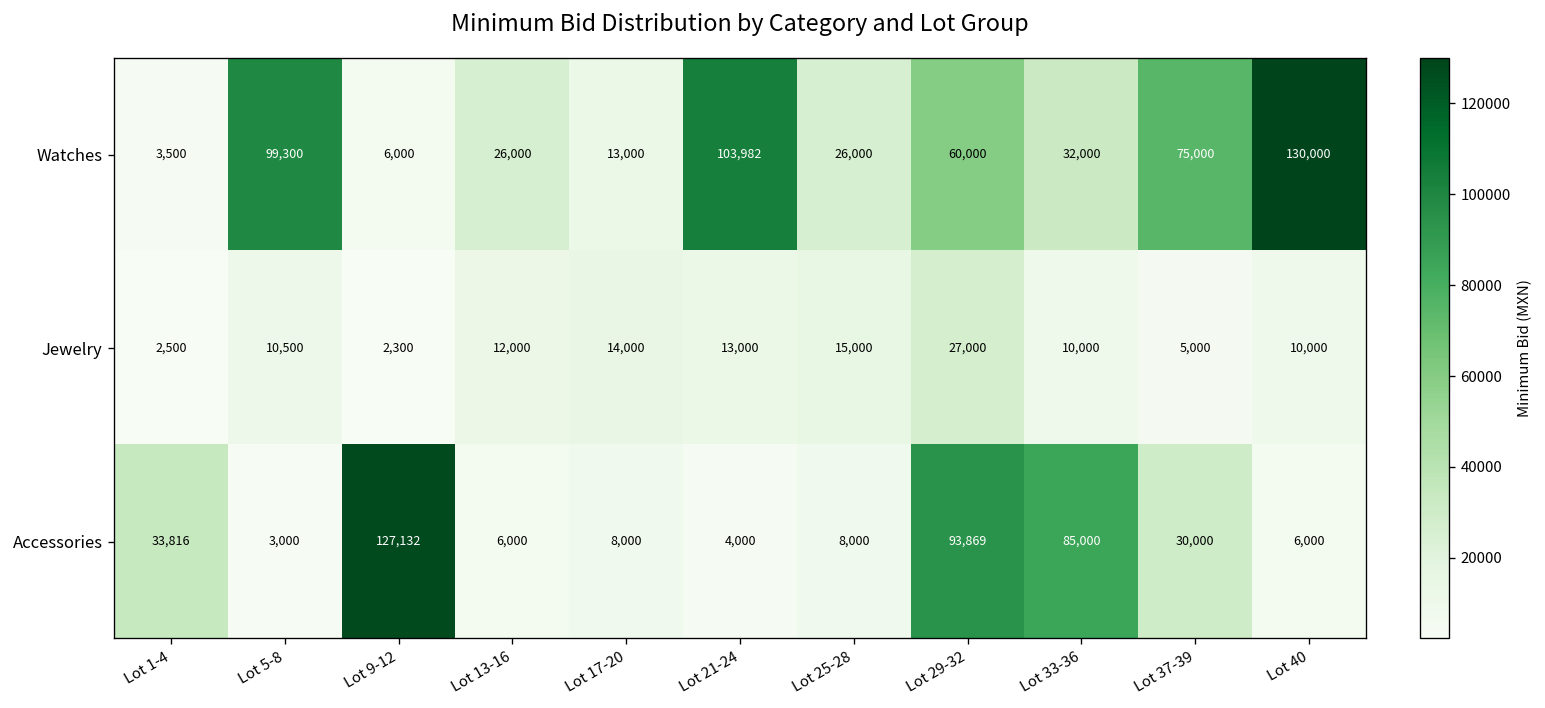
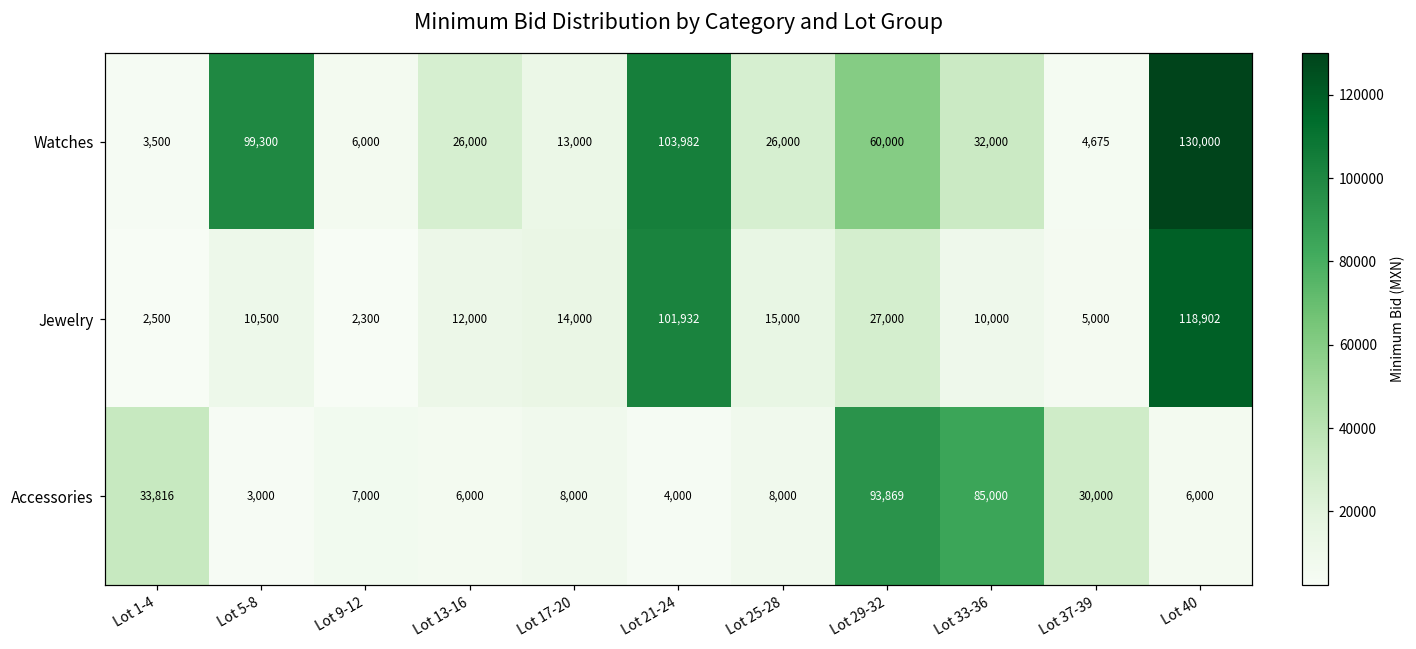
Watches, Lot 37-39: 75,000 -> 4,675
Jewelry, Lot 21-24: 13,000 -> 101,932
Jewelry, Lot 40: 10,000 -> 118,902
Accessories, Lot 9-12: 127,132 -> 7,000
